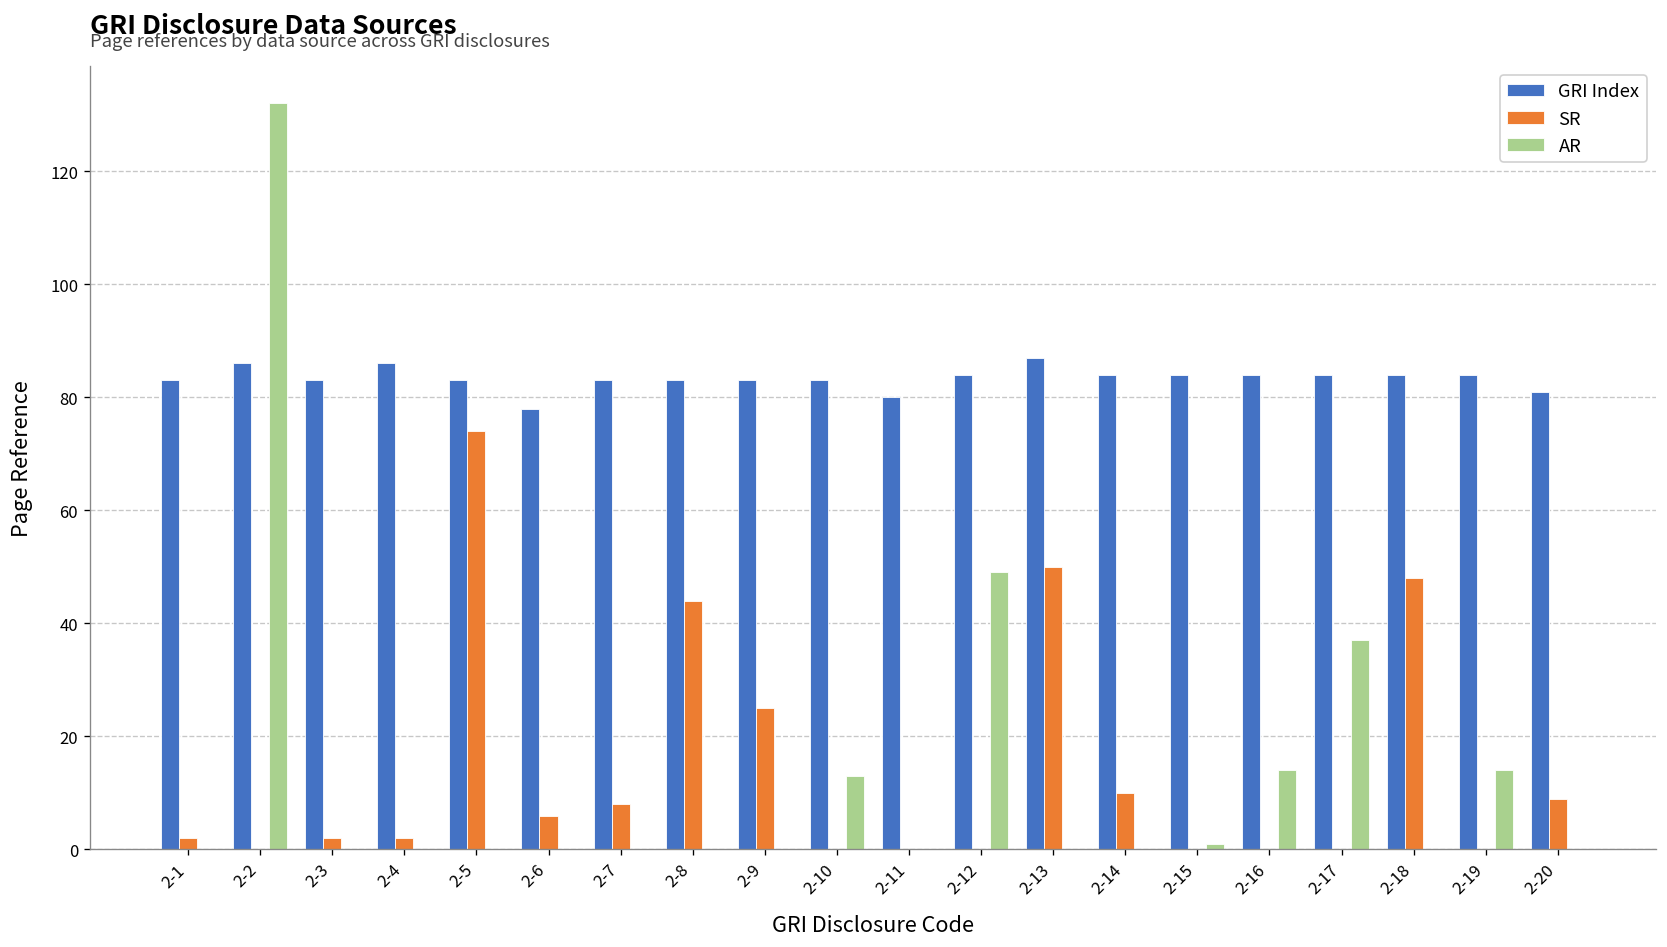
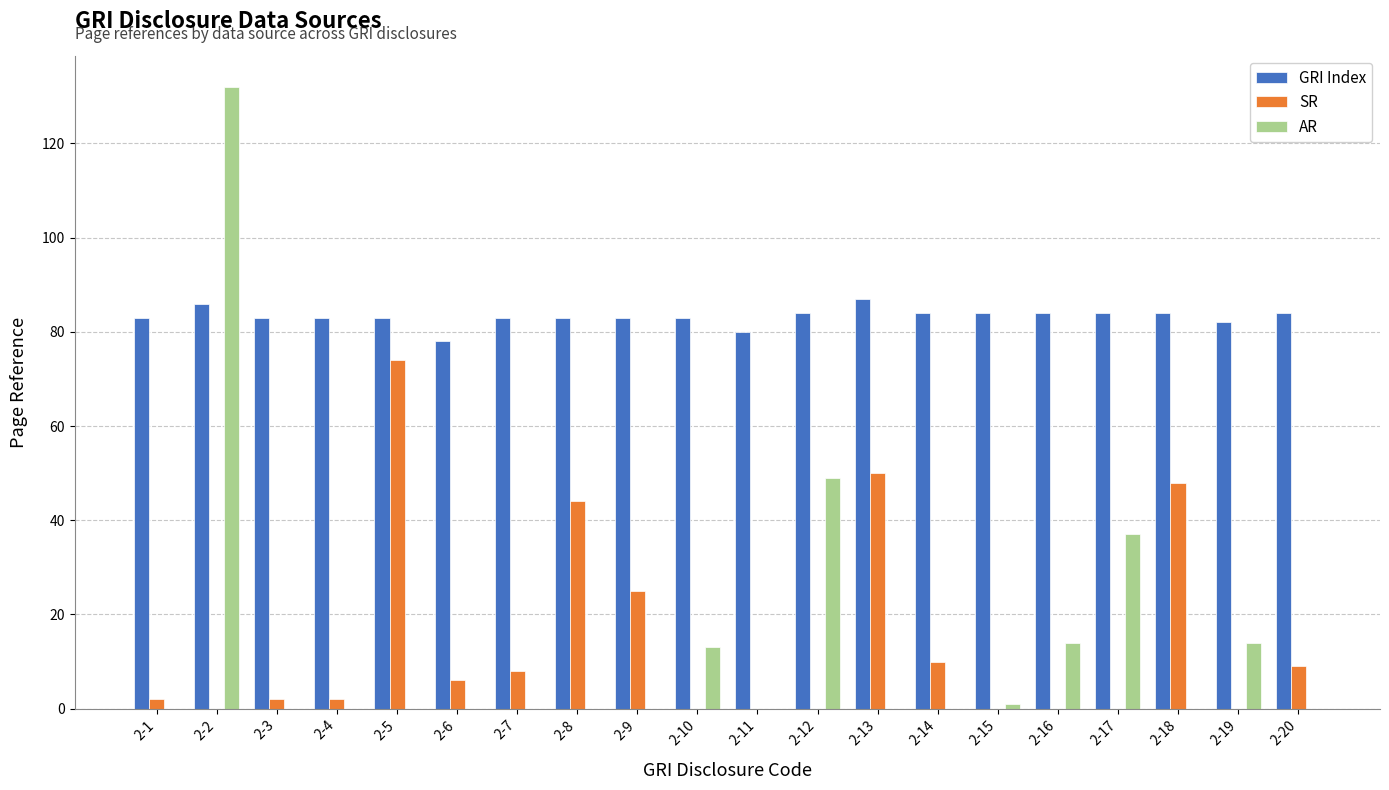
GRI Index, 2-4: 86 -> 83
GRI Index, 2-19: 84 -> 82
GRI Index, 2-20: 81 -> 84
